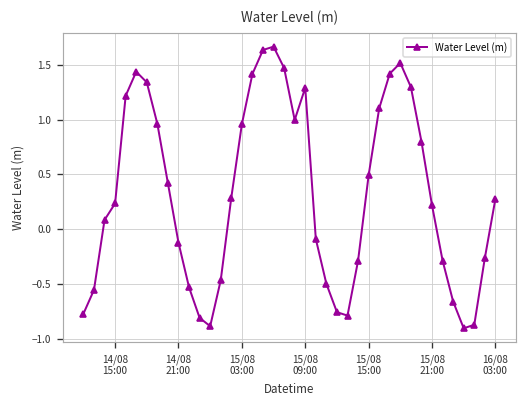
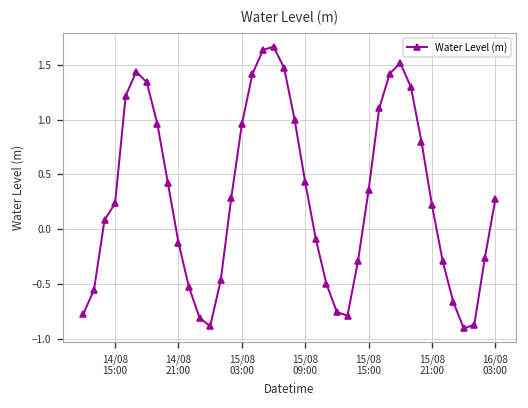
15/08 09:00: 1.3 -> 0.4
15/08 15:00: 0.5 -> 0.4
